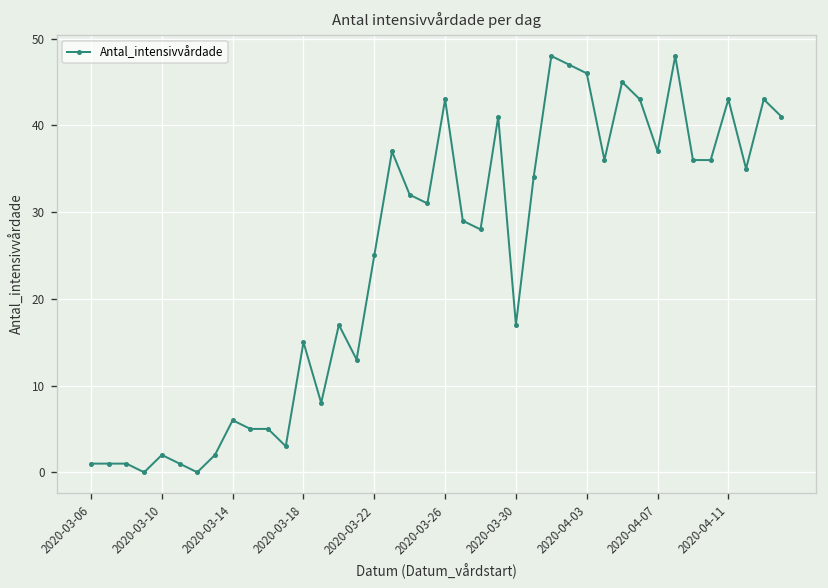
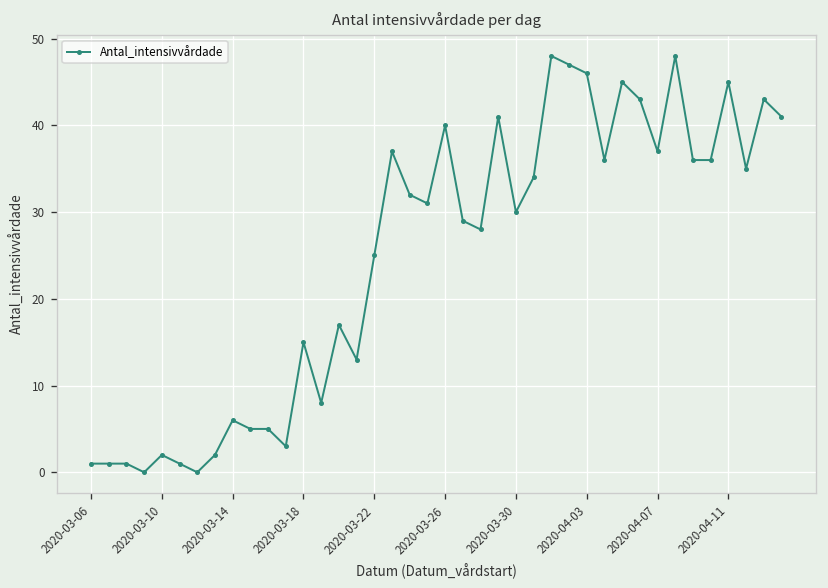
2020-03-26: 43 -> 40
2020-03-30: 17 -> 30
2020-04-11: 43 -> 45
